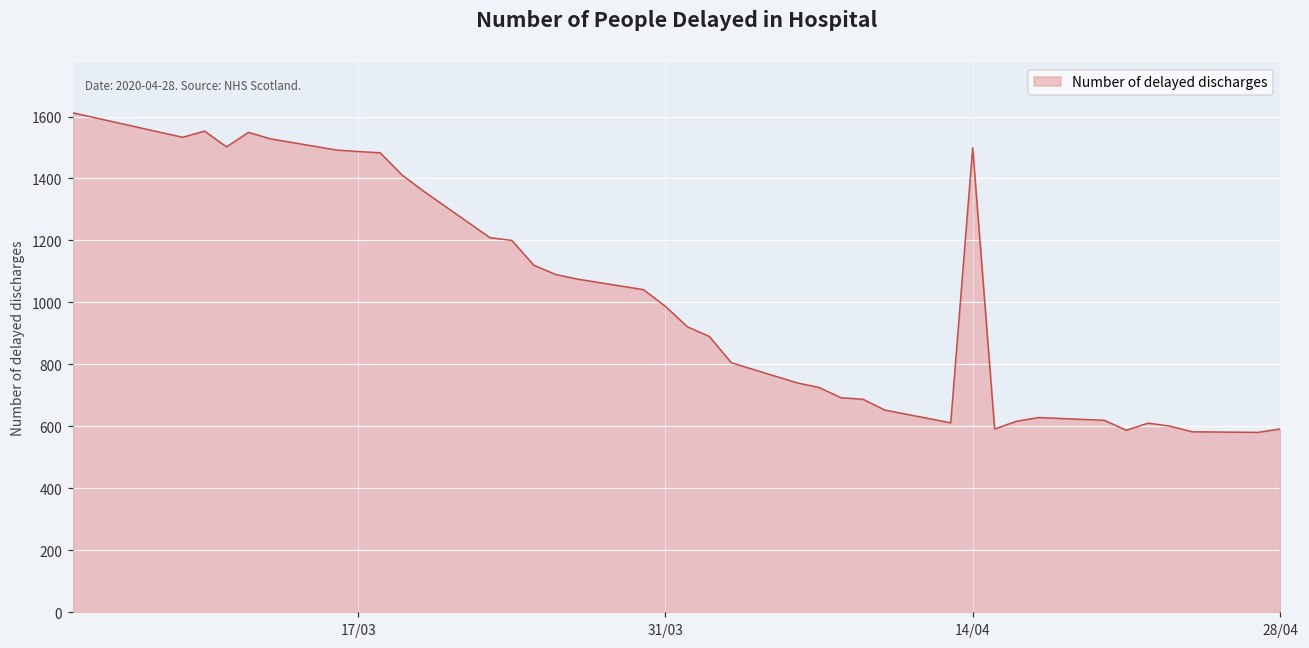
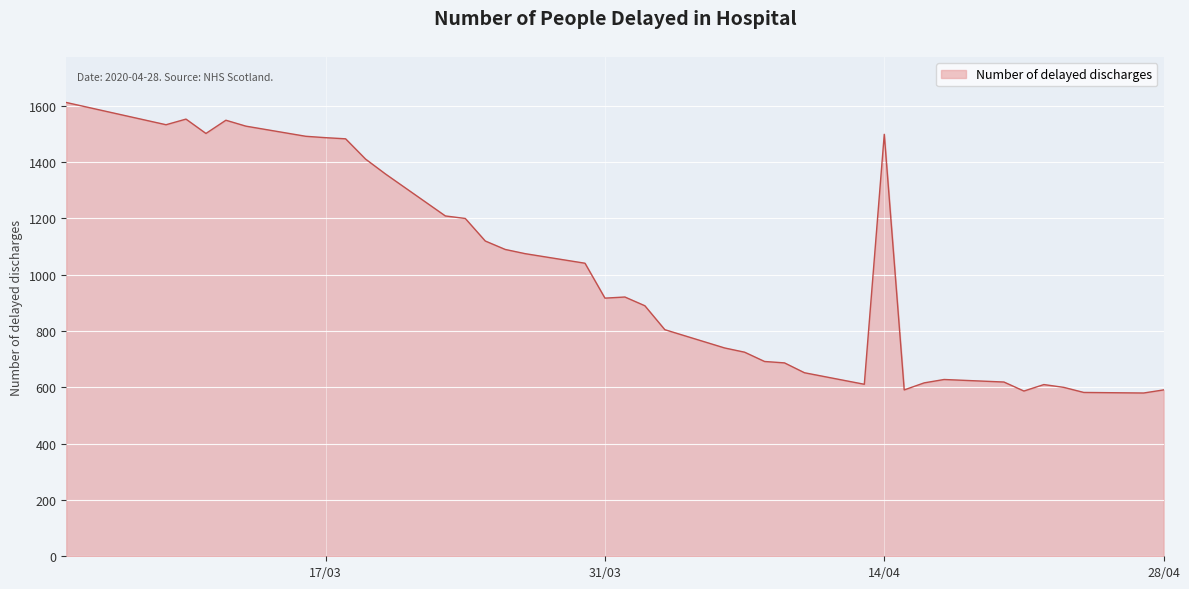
31/03: 990 -> 920
